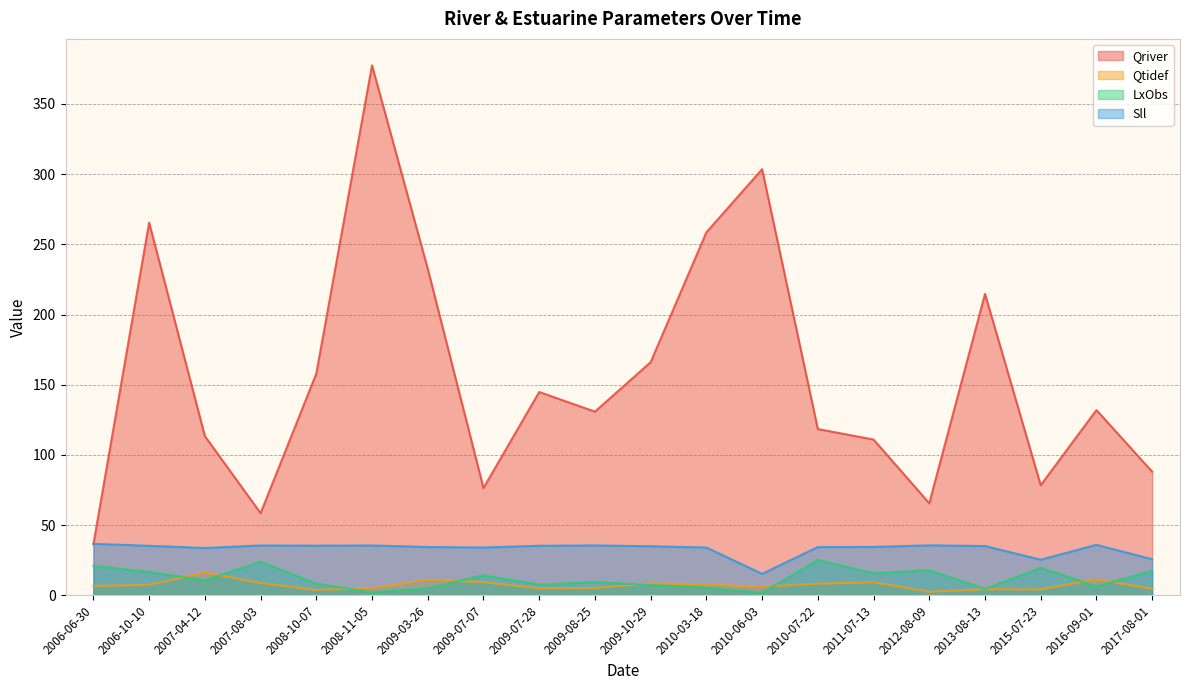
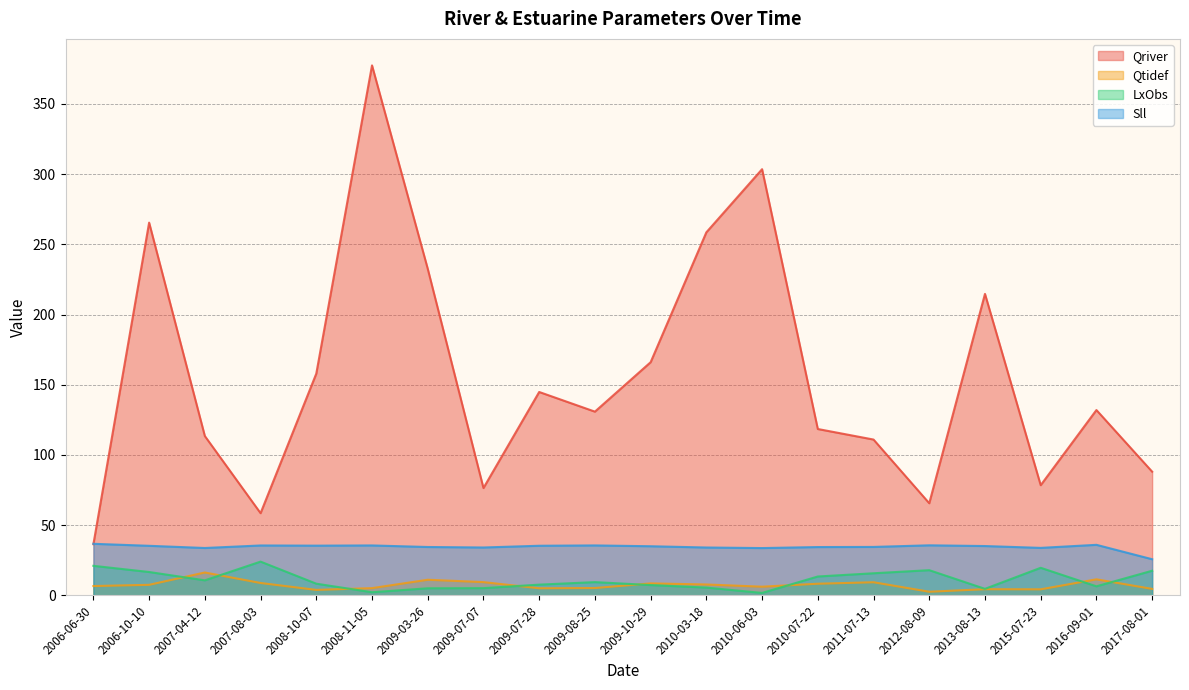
LxObs, 2009-07-07: 14 -> 5
Sll, 2010-06-03: 15 -> 34
LxObs, 2010-07-22: 25 -> 13
Sll, 2015-07-23: 25 -> 34
